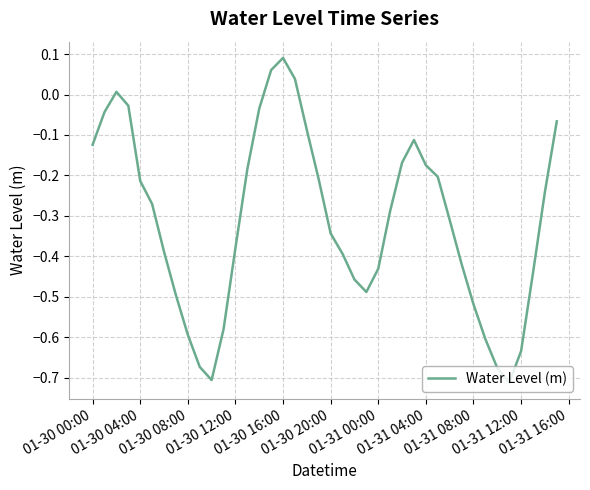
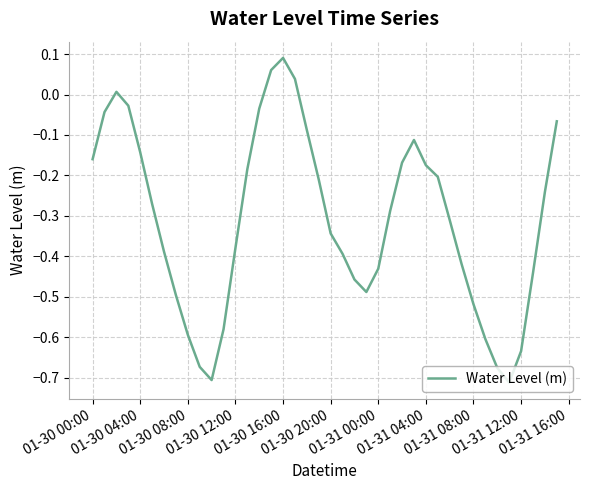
01-30 00:00: -0.12 -> -0.16
01-30 04:00: -0.21 -> -0.14
